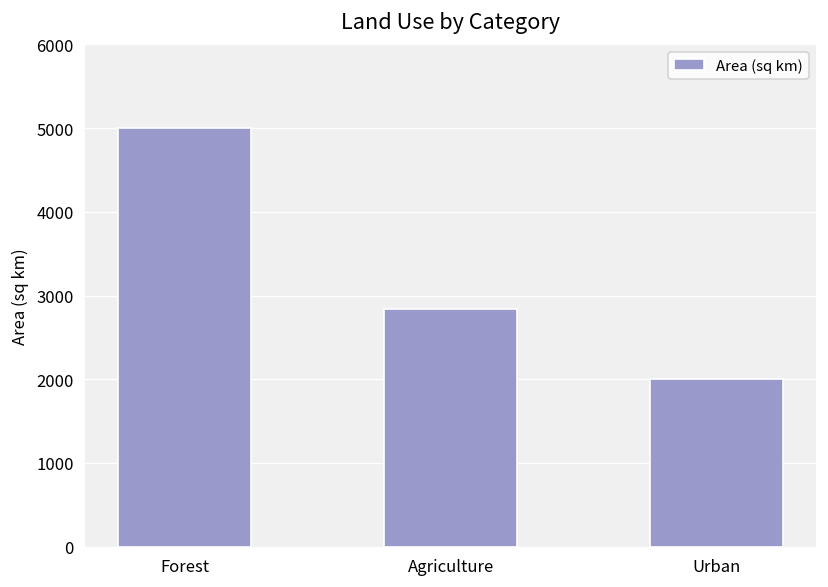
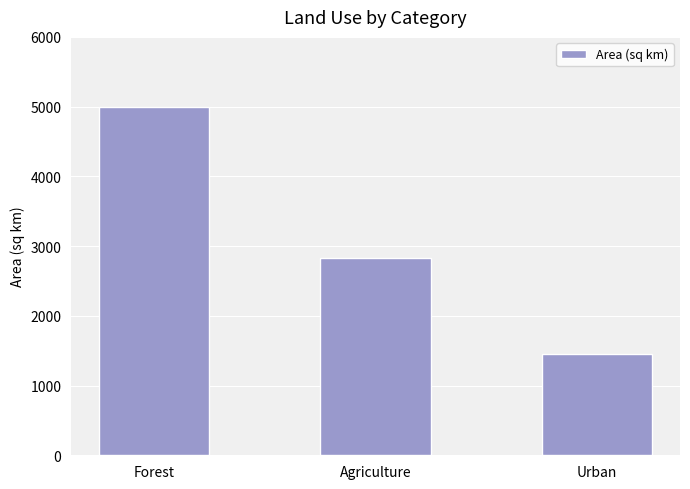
Urban: 2000 -> 1400
